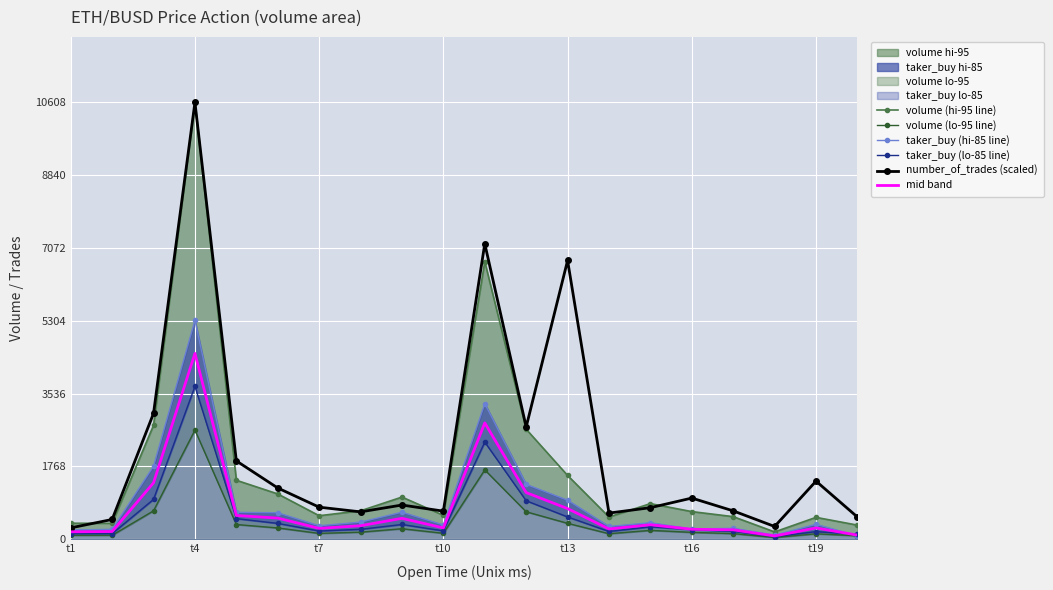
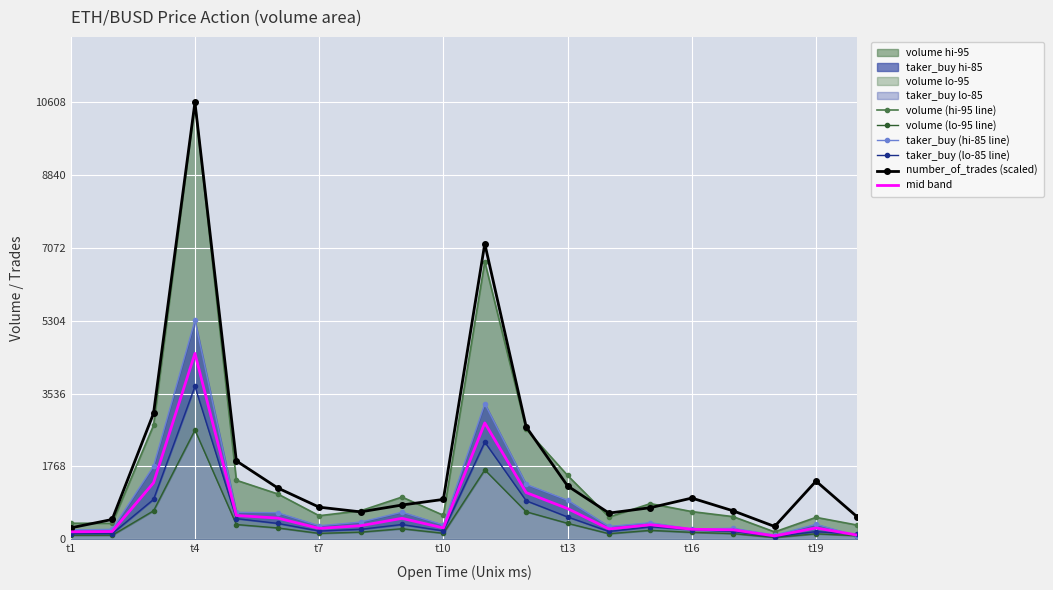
number_of_trades (scaled), t10: 700 -> 1000
number_of_trades (scaled), t13: 6800 -> 1300
